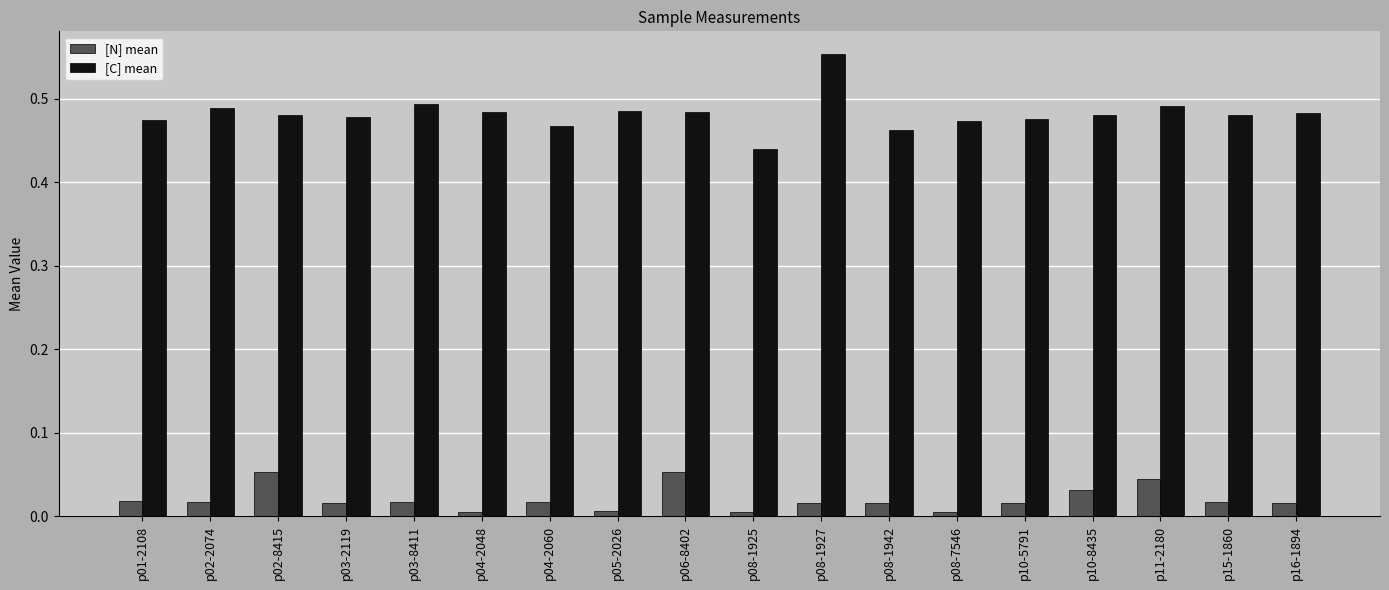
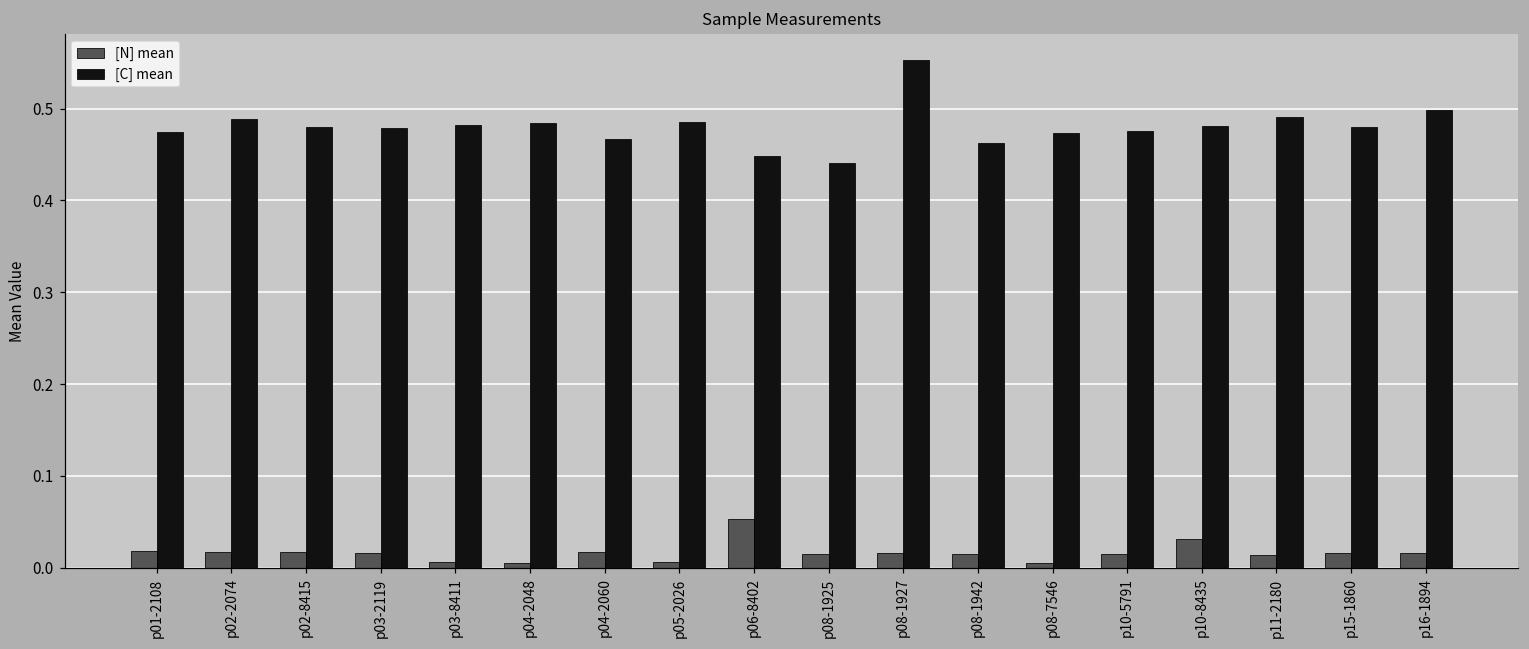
[N] mean, p02-8415: 0.05 -> 0.02
[N] mean, p03-8411: 0.02 -> 0.01
[C] mean, p03-8411: 0.49 -> 0.48
[C] mean, p06-8402: 0.48 -> 0.45
[N] mean, p08-1925: 0.005 -> 0.015
[N] mean, p11-2180: 0.04 -> 0.01
[C] mean, p16-1894: 0.48 -> 0.50
